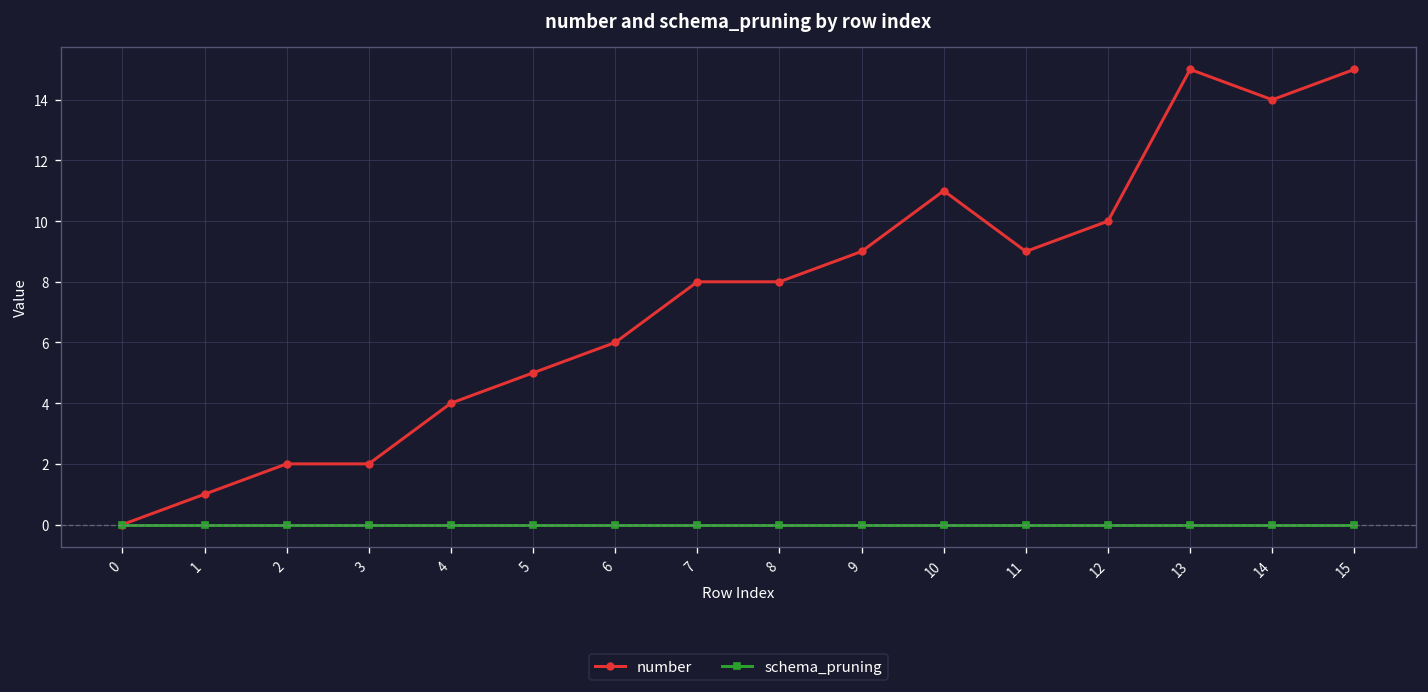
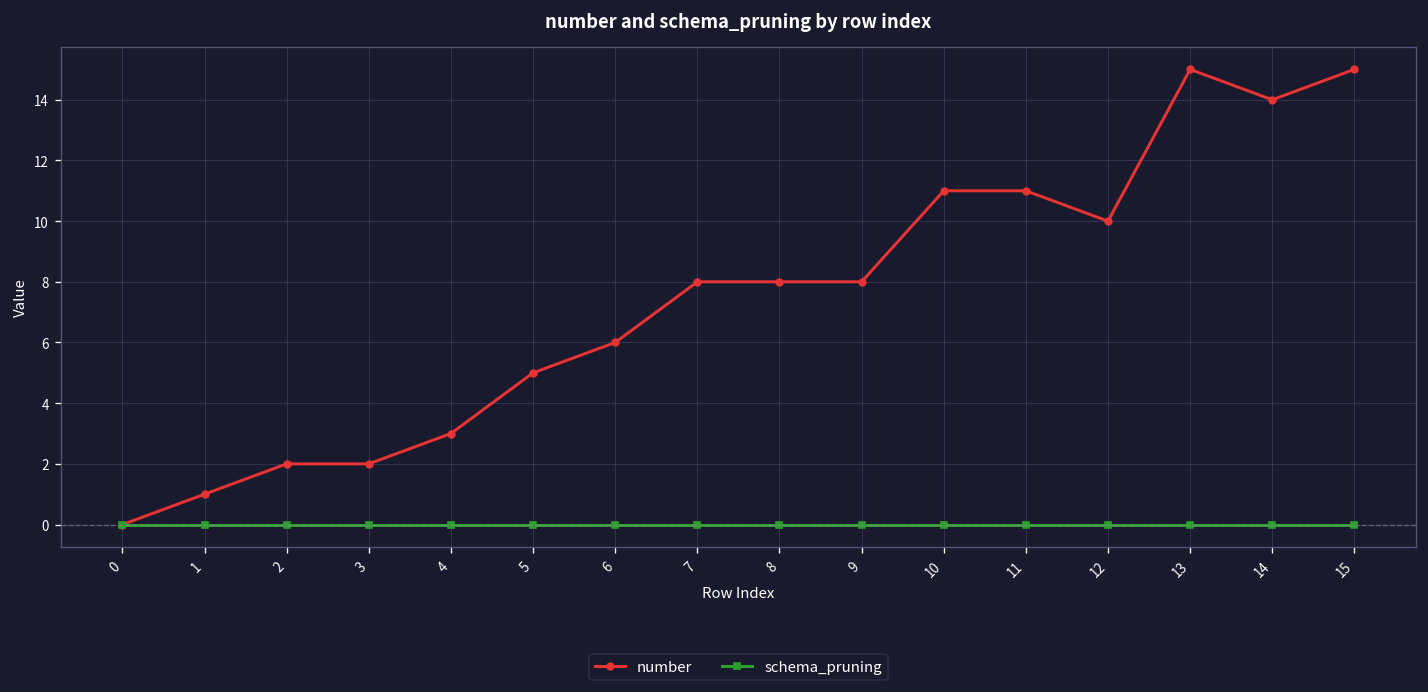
number, 4: 4 -> 3
number, 9: 9 -> 8
number, 11: 9 -> 11
